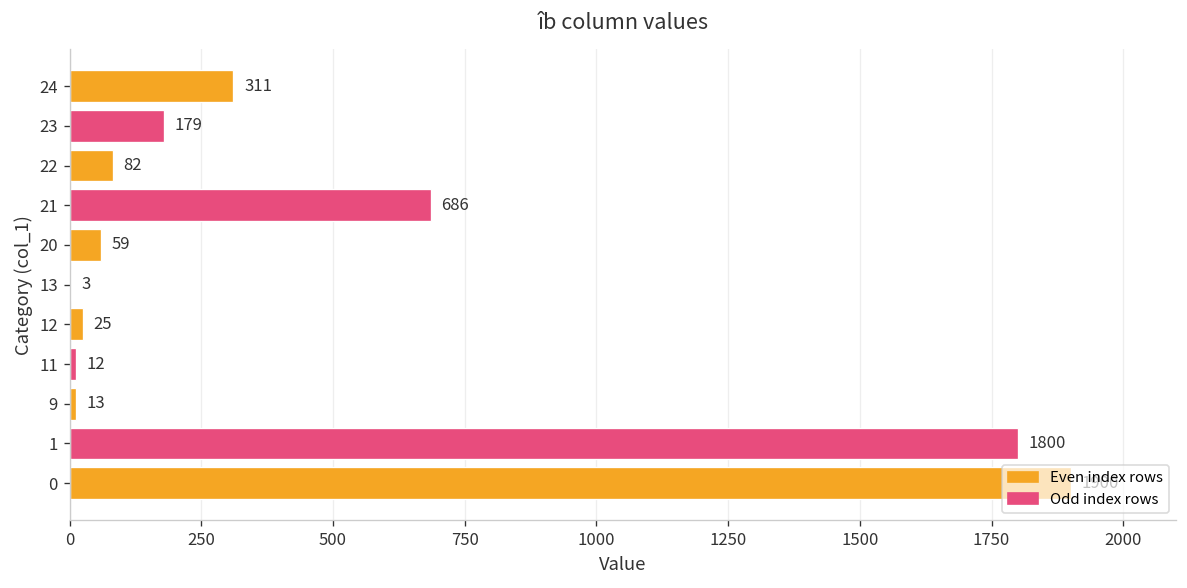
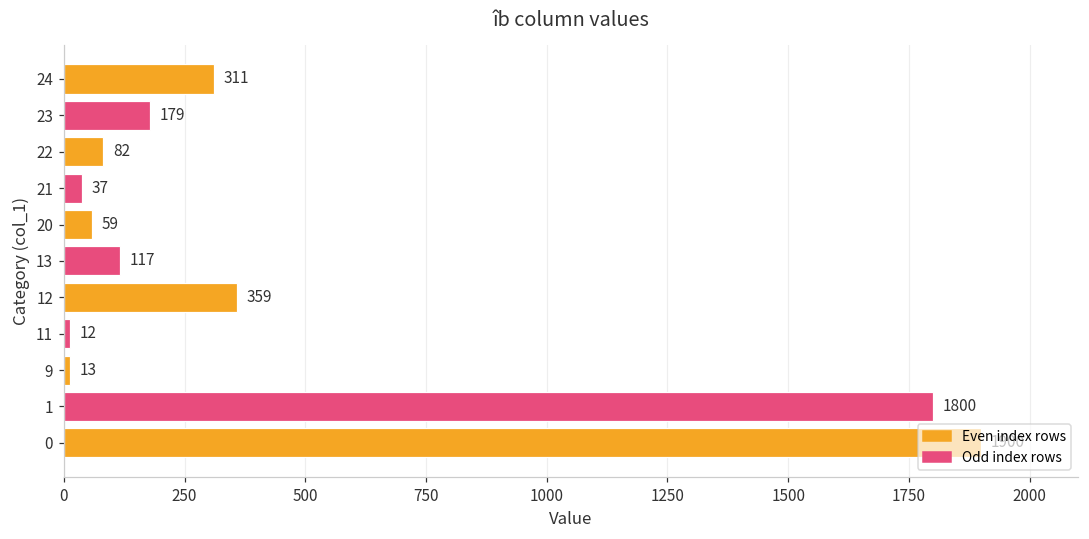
21: 686 -> 37
13: 3 -> 117
12: 25 -> 359
